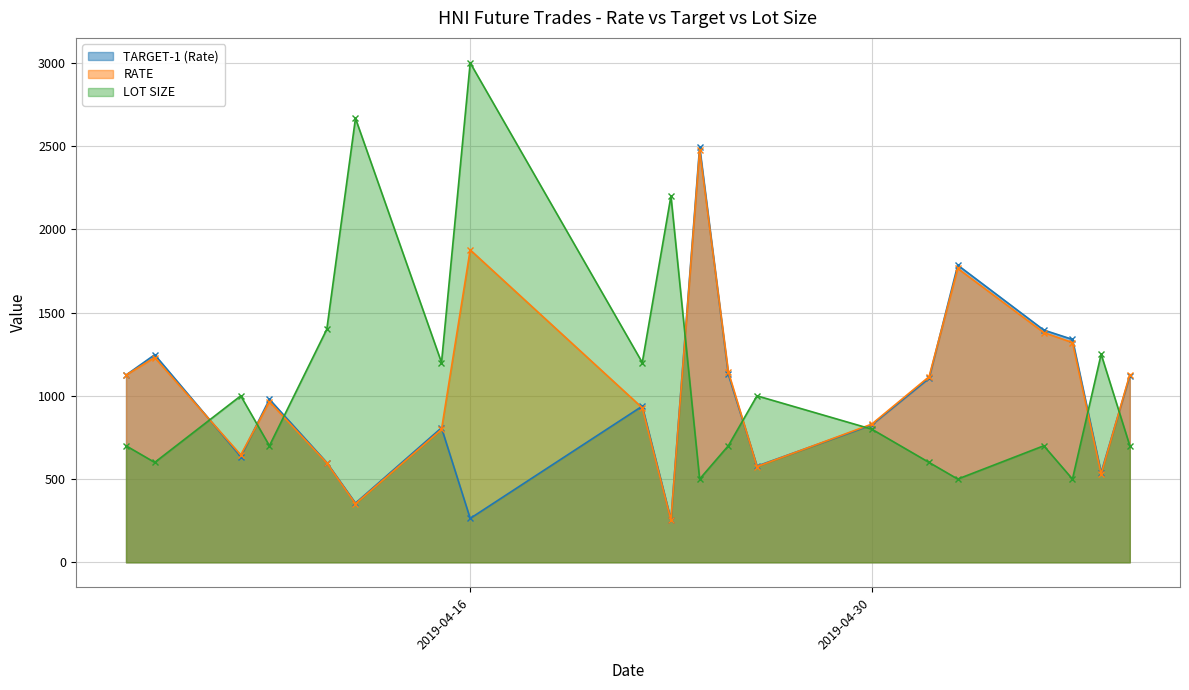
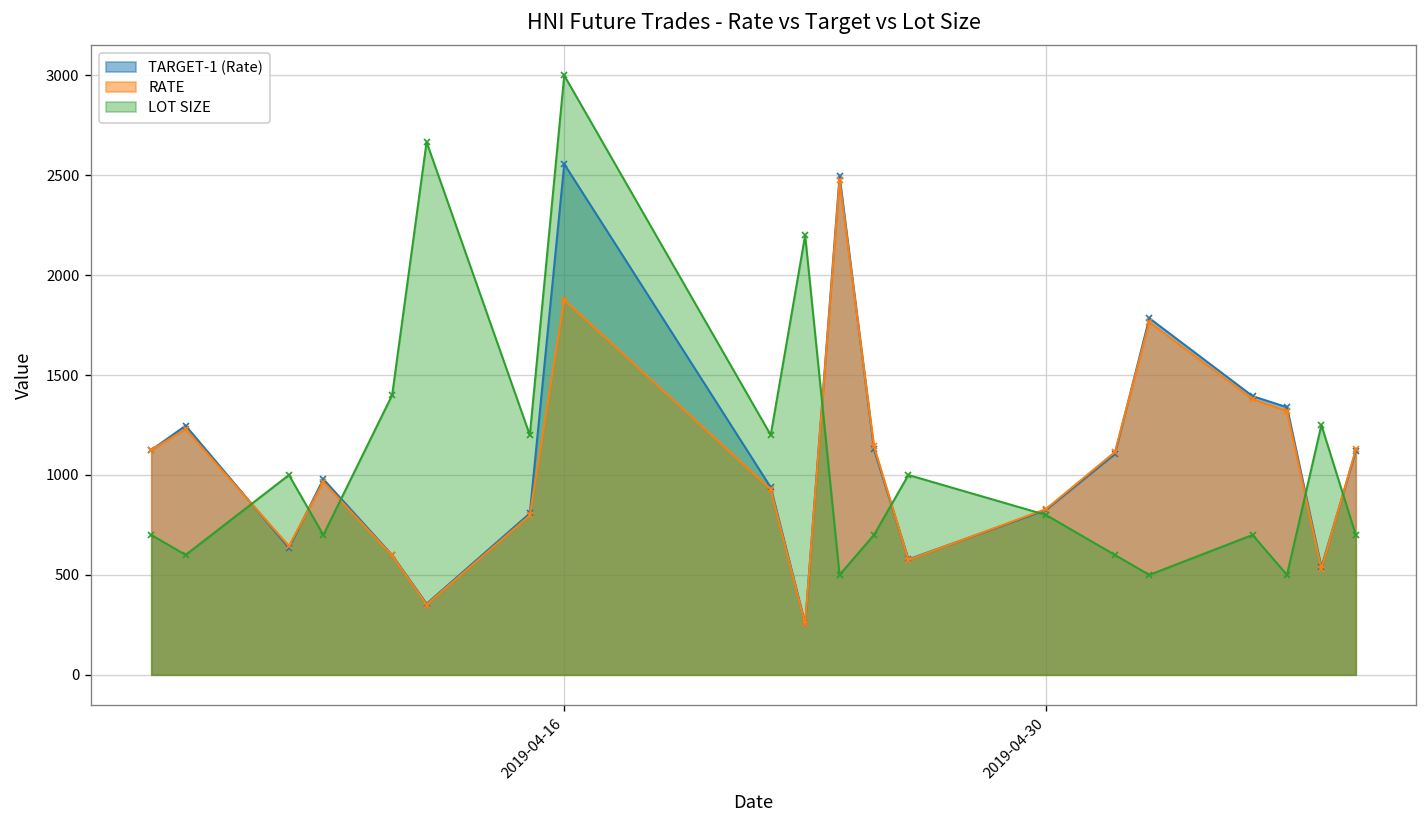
TARGET-1 (Rate), 2019-04-16: 260 -> 2560
